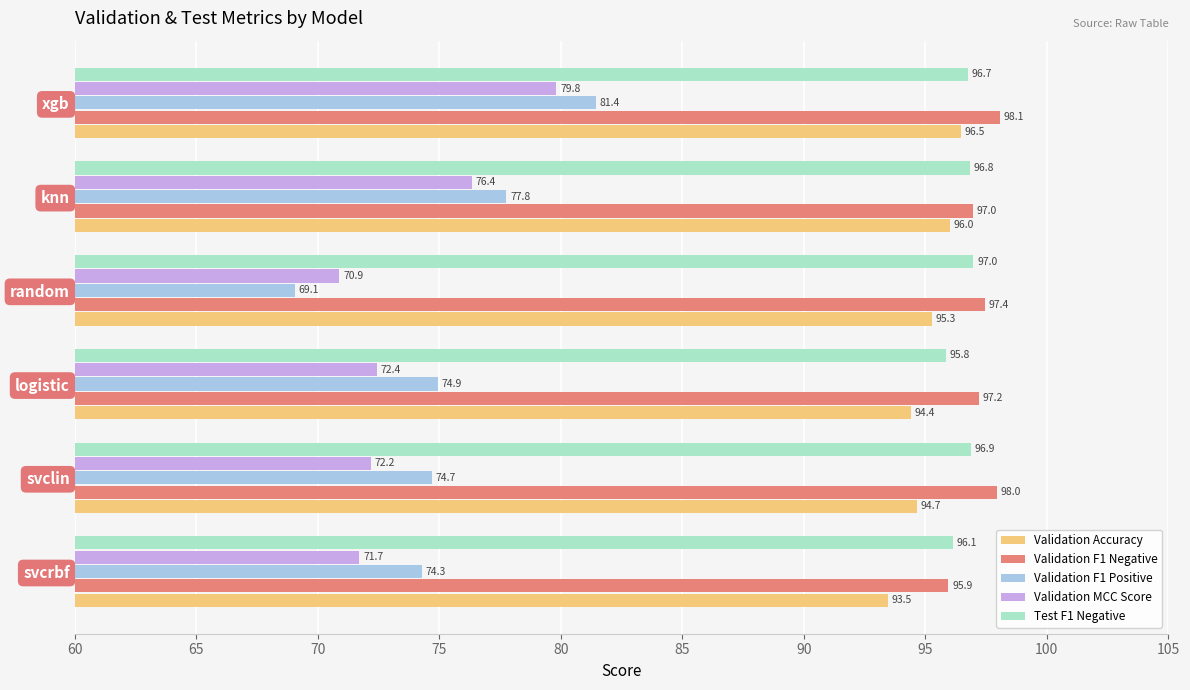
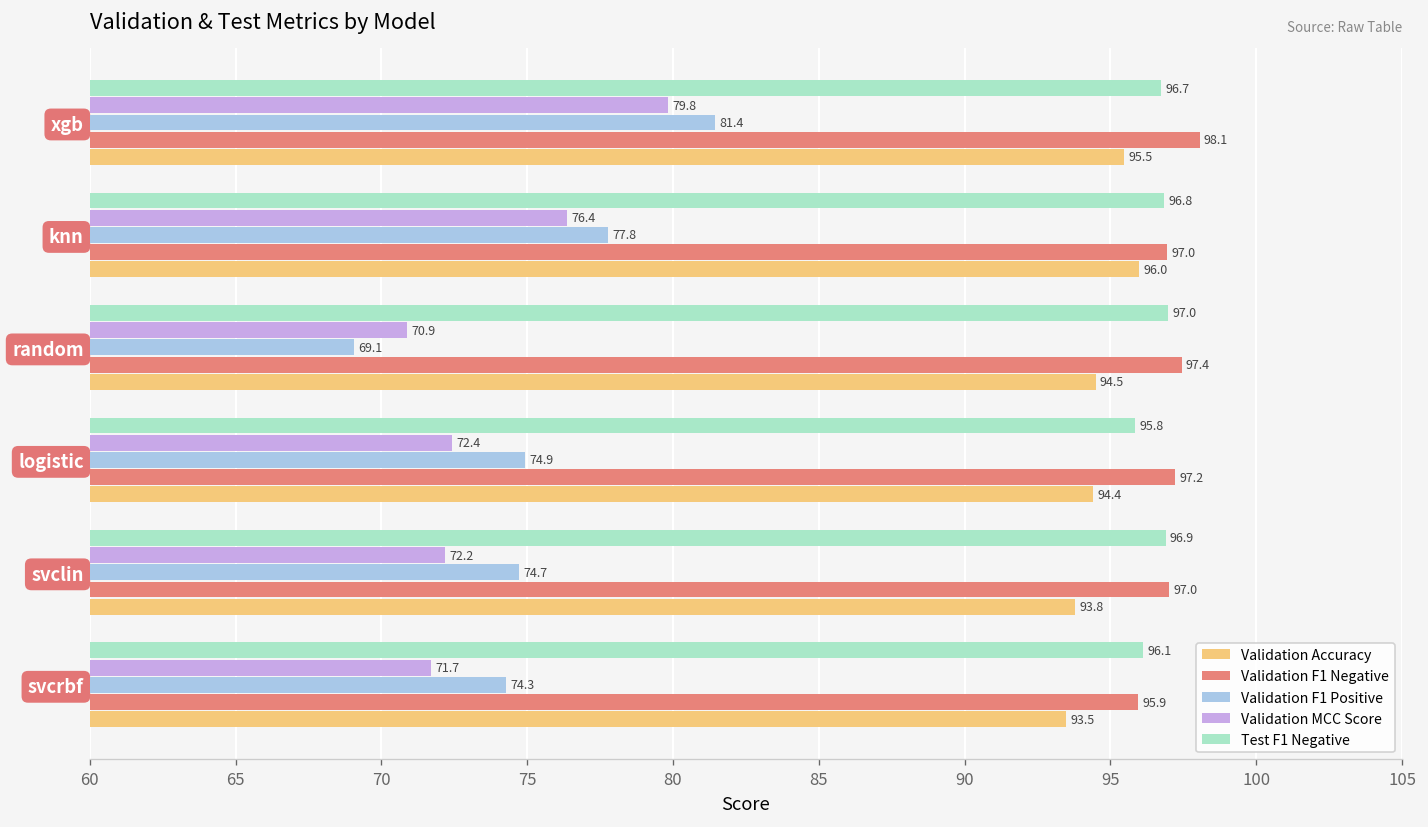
Validation Accuracy, xgb: 96.5 -> 95.5
Validation Accuracy, random: 95.3 -> 94.5
Validation F1 Negative, svclin: 98.0 -> 97.0
Validation Accuracy, svclin: 94.7 -> 93.8
